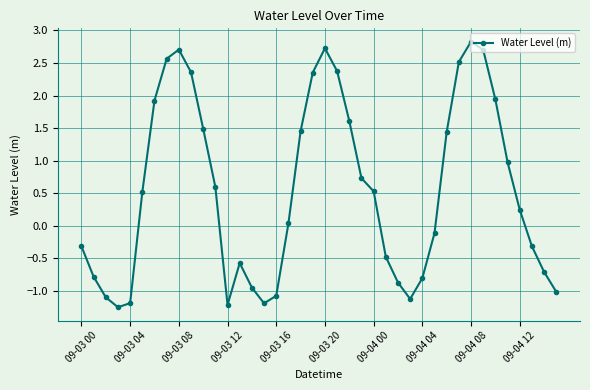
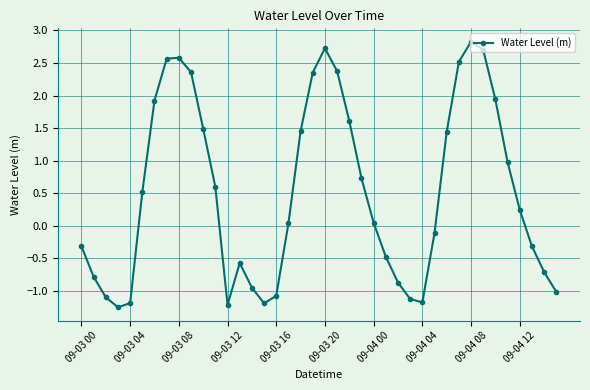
09-03 08: 2.7 -> 2.6
09-04 00: 0.5 -> 0.0
09-04 04: -0.8 -> -1.2
